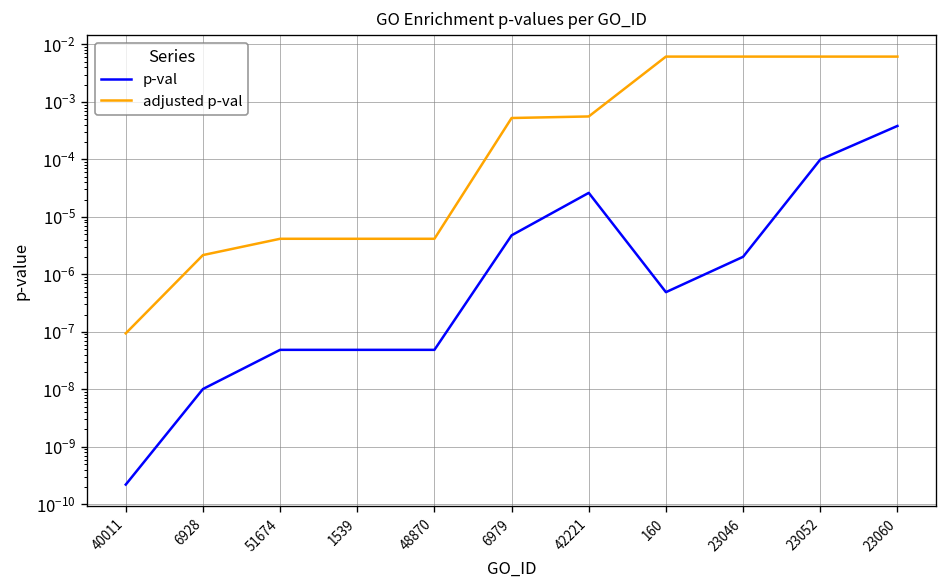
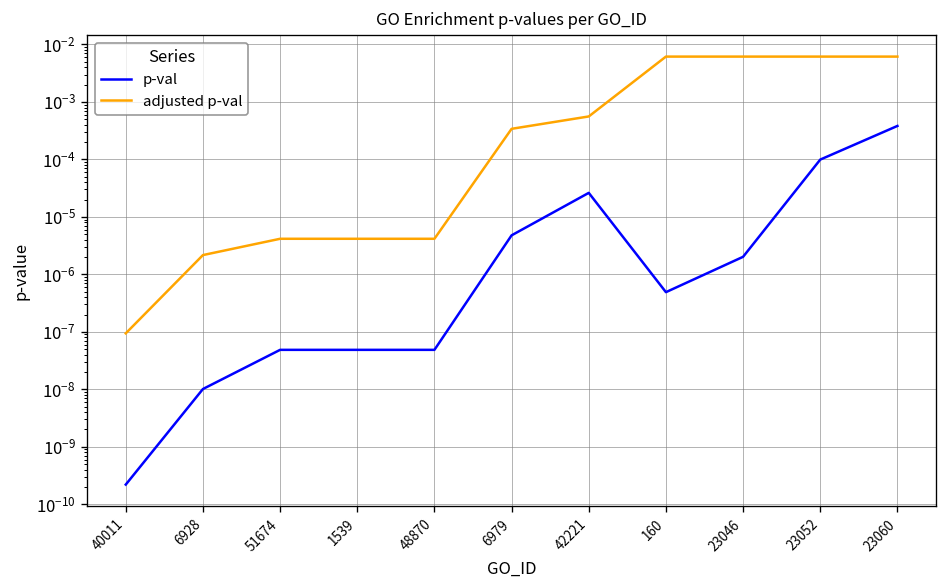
adjusted p-val, 6979: 0.0005 -> 0.0003
